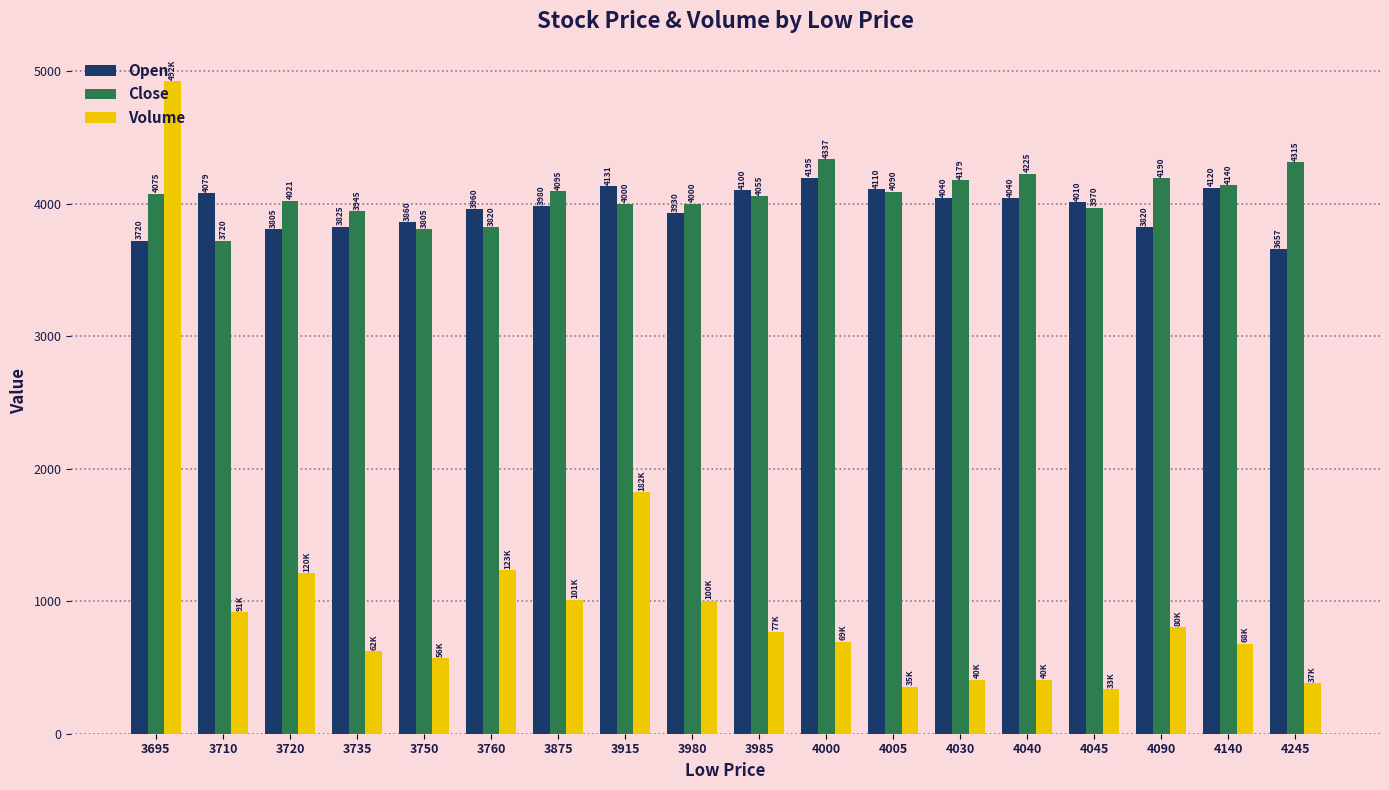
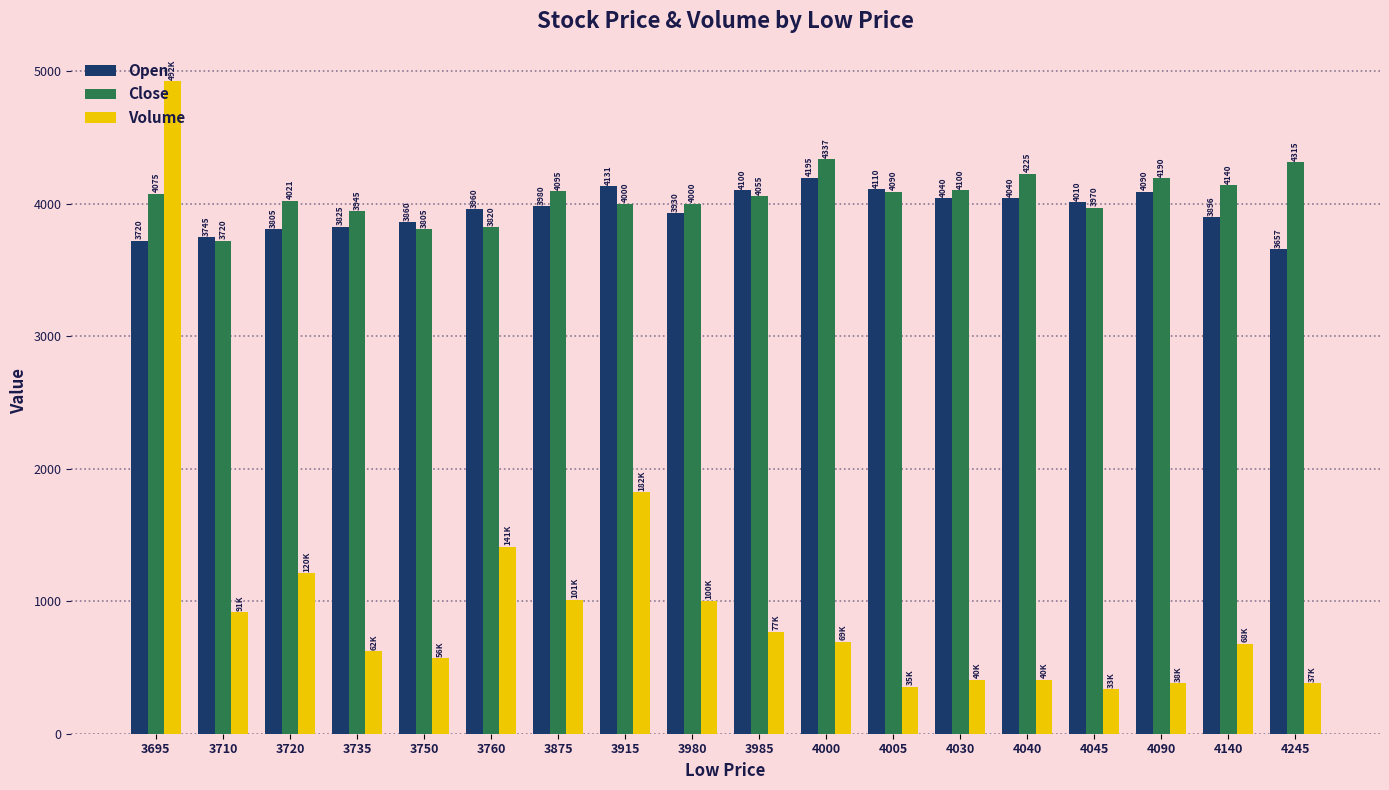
Open, 3710: 4079 -> 3745
Volume, 3760: 123K -> 141K
Close, 4030: 4179 -> 4100
Open, 4090: 3820 -> 4090
Volume, 4090: 80K -> 38K
Open, 4140: 4120 -> 3896
